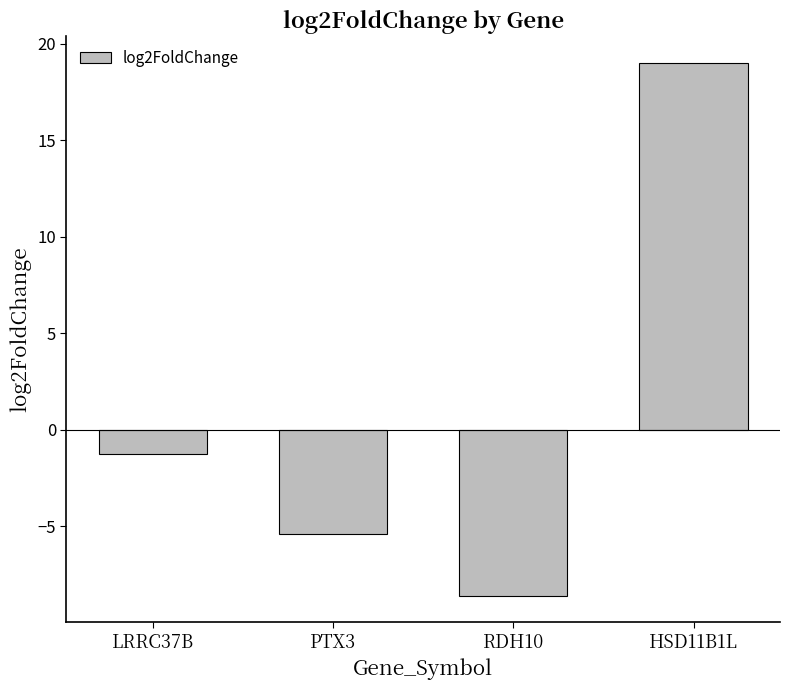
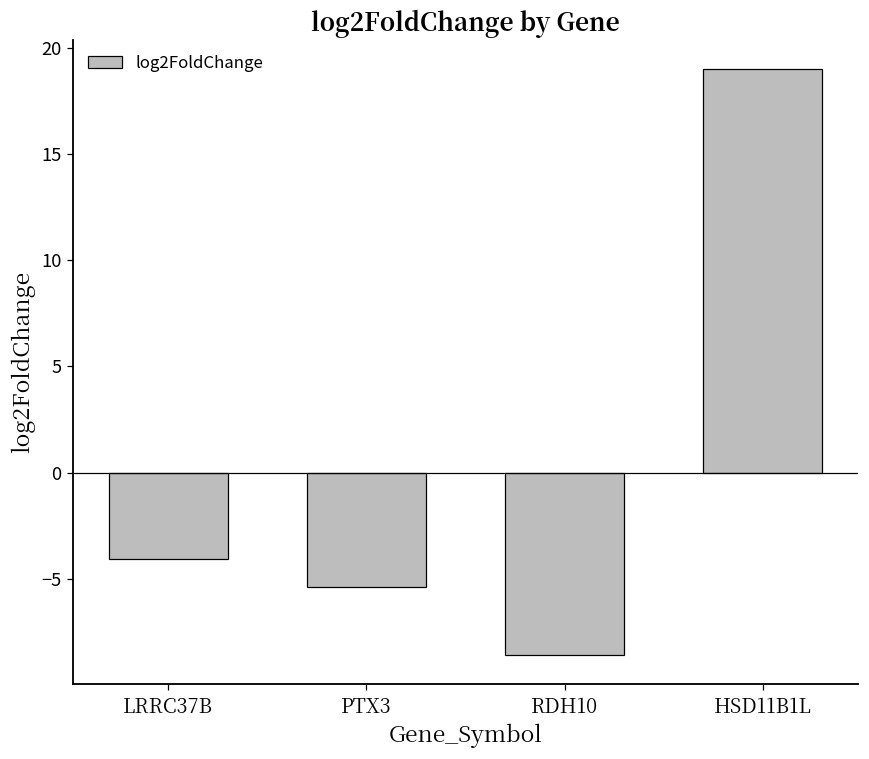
LRRC37B: -1.2 -> -4.1
